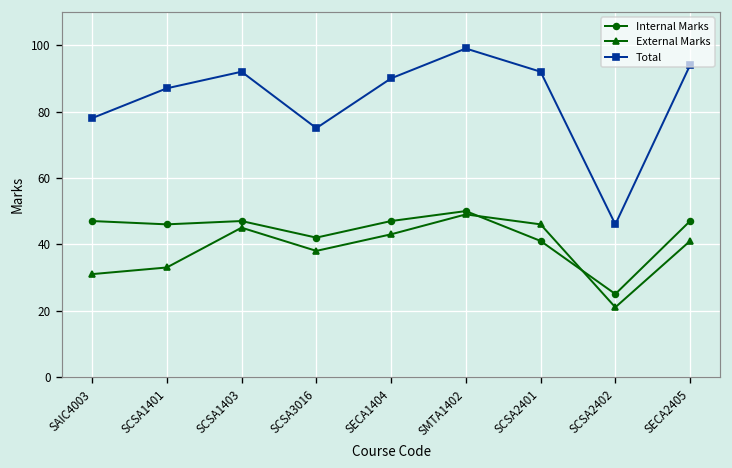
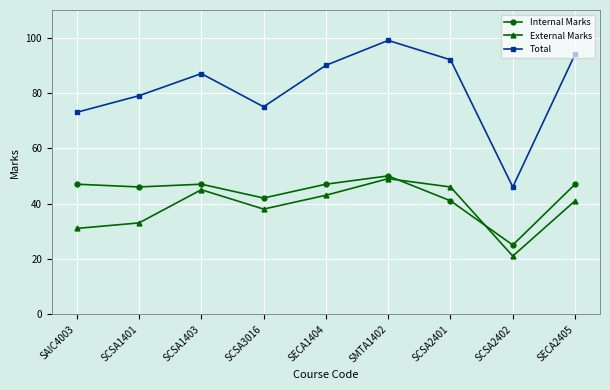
Total, SAIC4003: 78 -> 73
Total, SCSA1401: 87 -> 79
Total, SCSA1403: 92 -> 87
